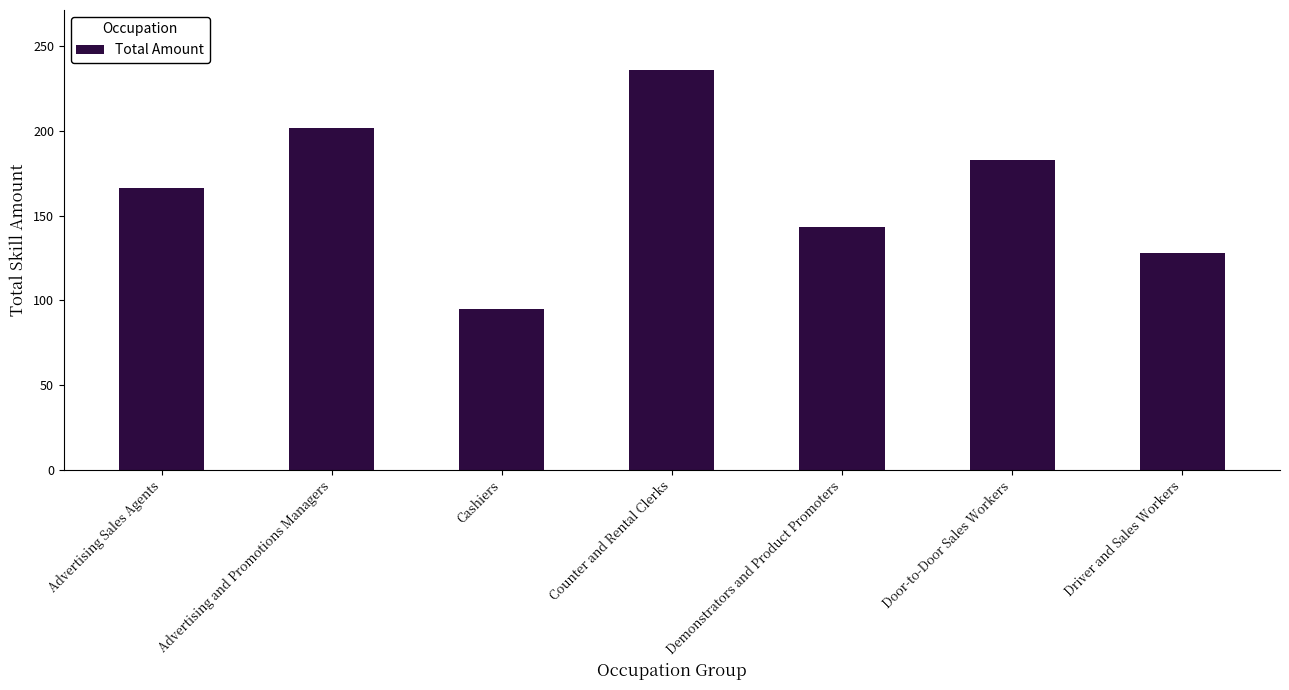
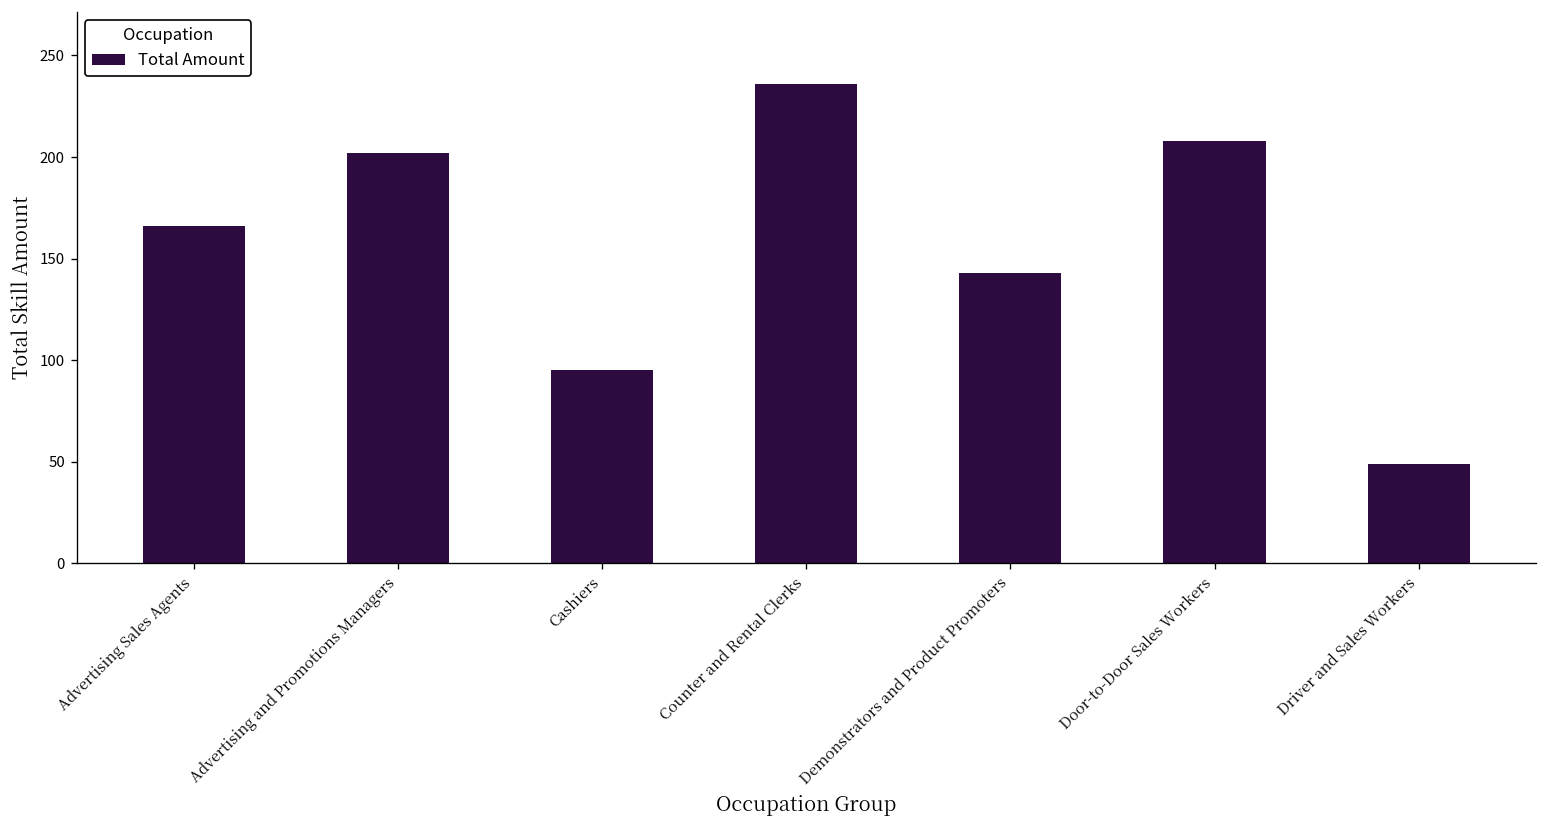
Door-to-Door Sales Workers: 183 -> 208
Driver and Sales Workers: 128 -> 49
